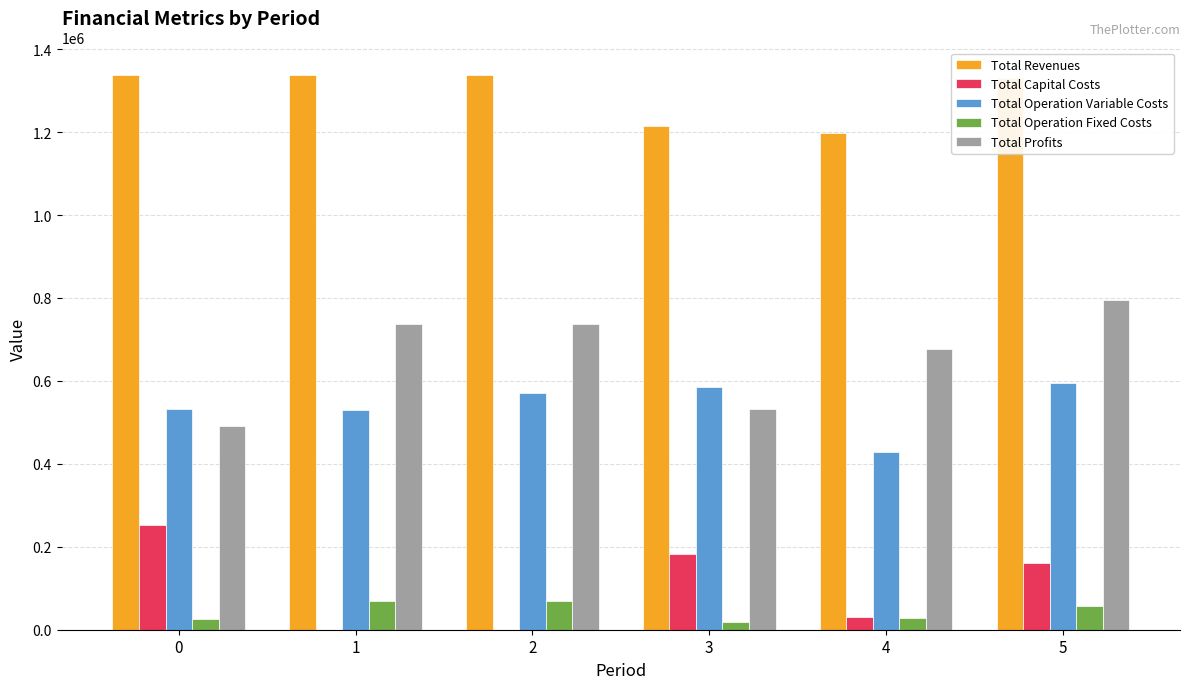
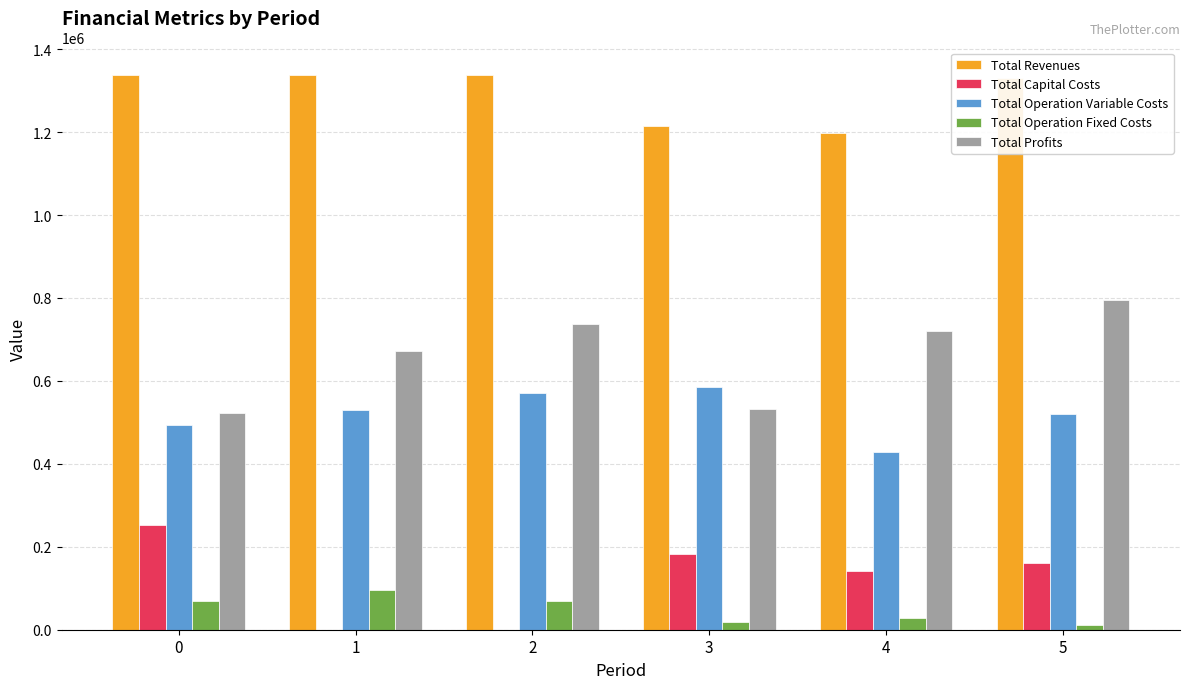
Total Operation Variable Costs, 0: 530000 -> 490000
Total Operation Fixed Costs, 0: 30000 -> 70000
Total Profits, 0: 490000 -> 520000
Total Operation Fixed Costs, 1: 70000 -> 100000
Total Profits, 1: 740000 -> 670000
Total Capital Costs, 4: 30000 -> 140000
Total Profits, 4: 680000 -> 720000
Total Operation Variable Costs, 5: 600000 -> 520000
Total Operation Fixed Costs, 5: 60000 -> 10000
